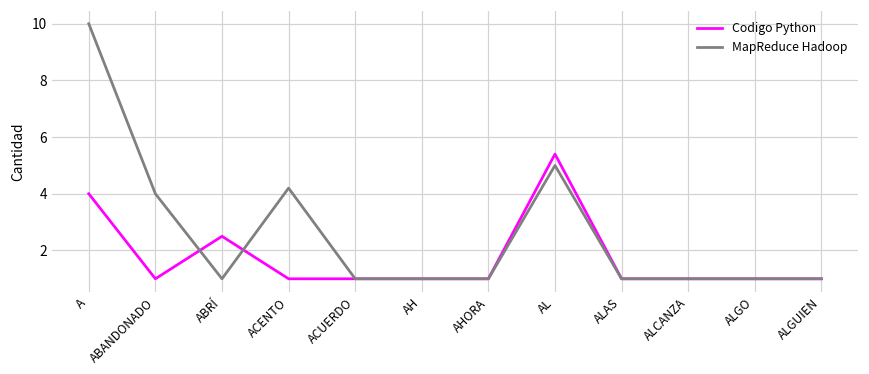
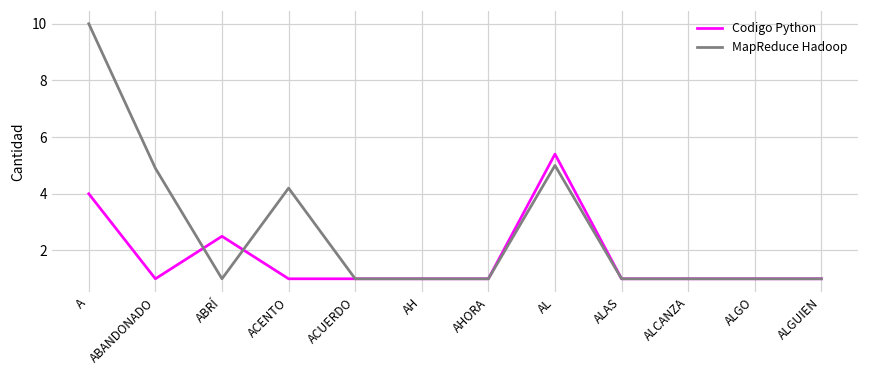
MapReduce Hadoop, ABANDONADO: 4.0 -> 4.9
